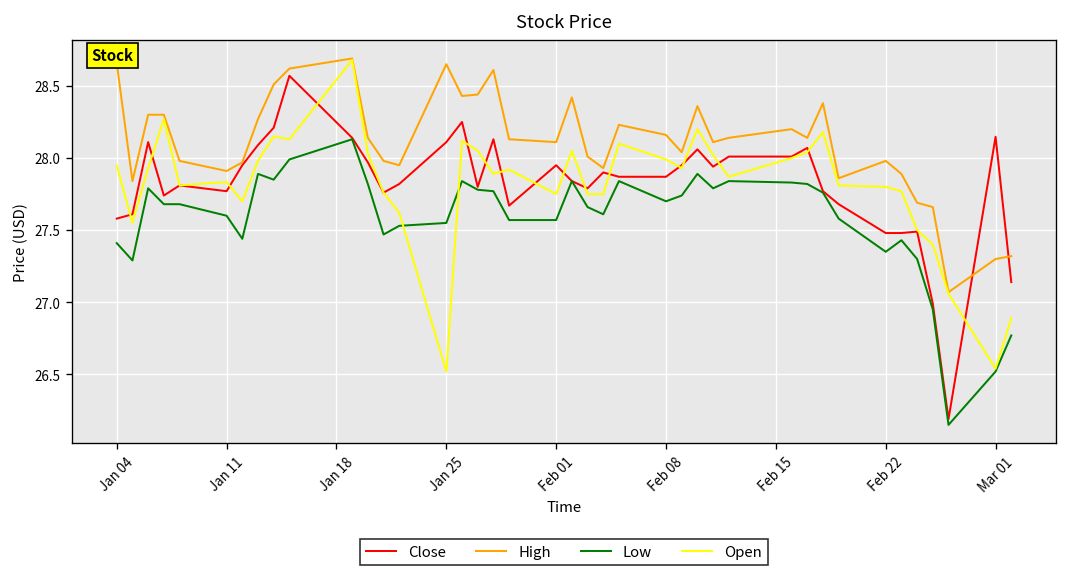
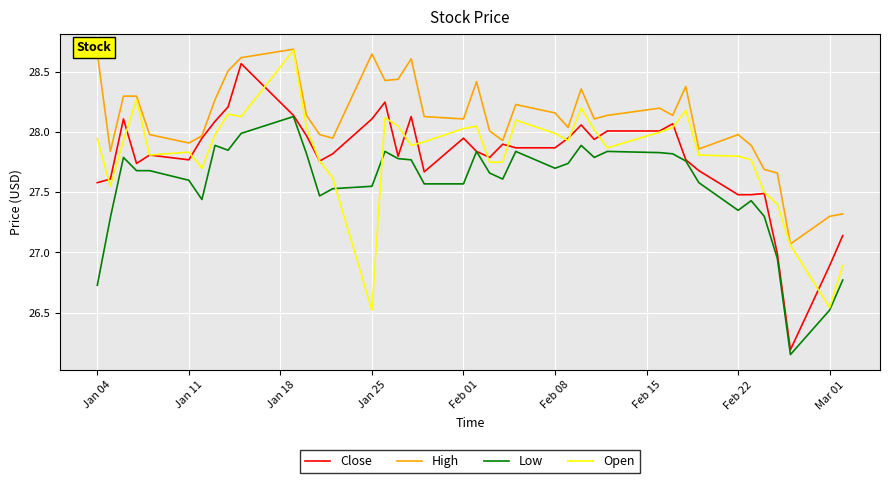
Low, Jan 04: 27.41 -> 26.73
Open, Feb 01: 27.75 -> 28.03
Close, Mar 01: 28.15 -> 26.89
